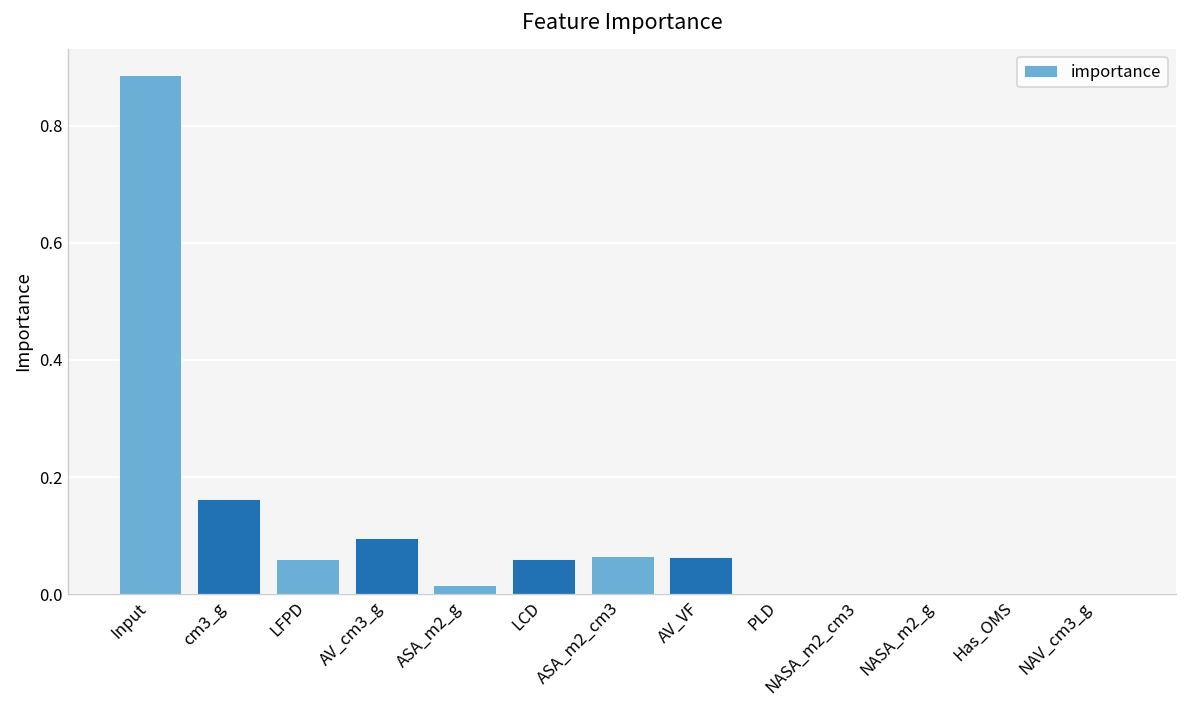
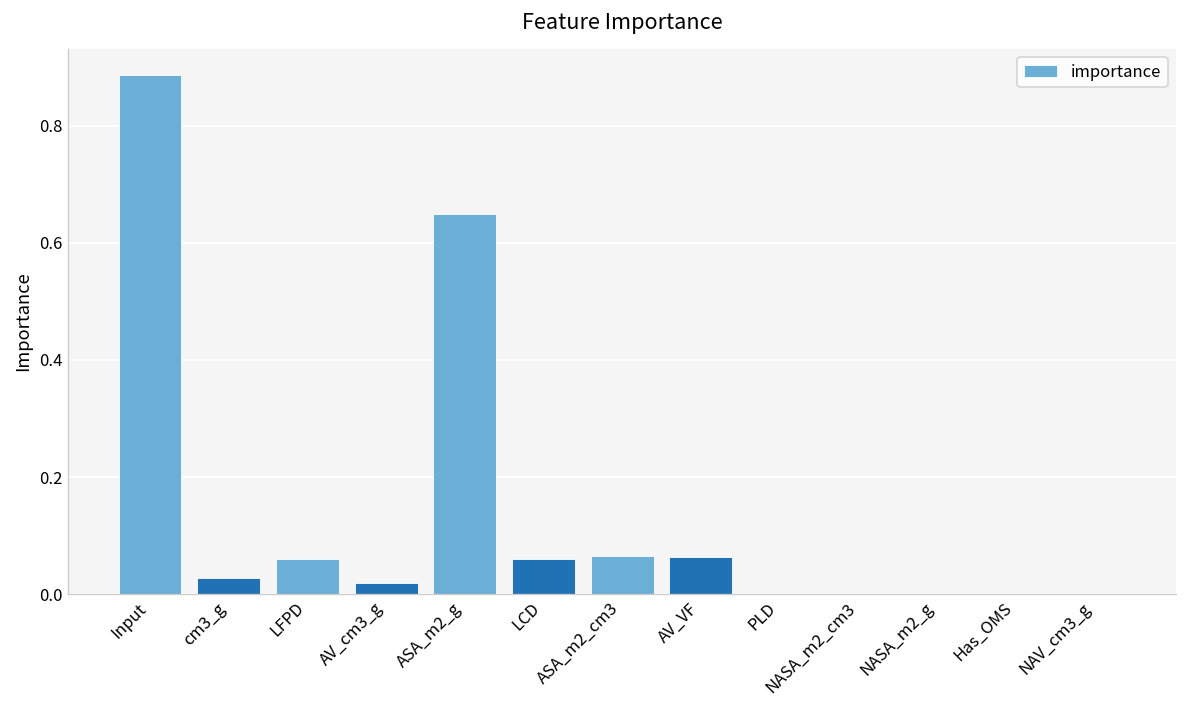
cm3_g: 0.16 -> 0.03
AV_cm3_g: 0.10 -> 0.02
ASA_m2_g: 0.02 -> 0.65
